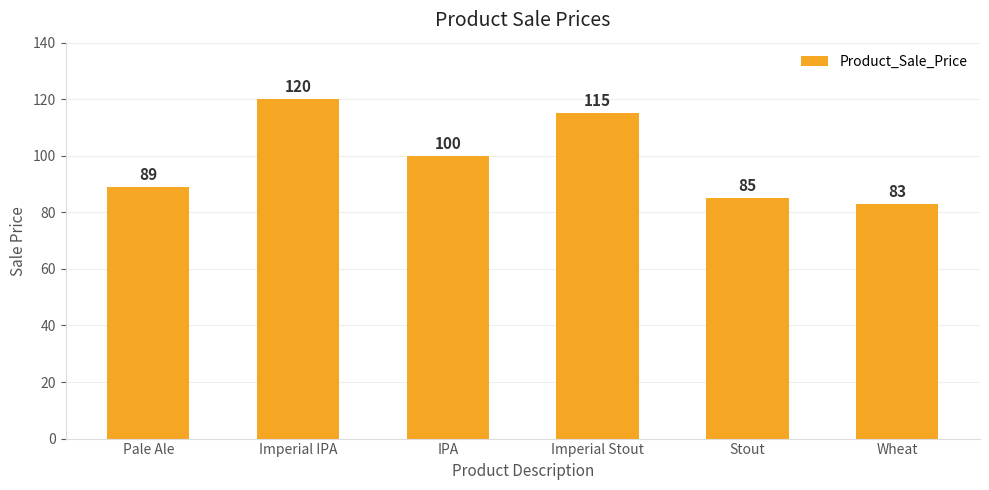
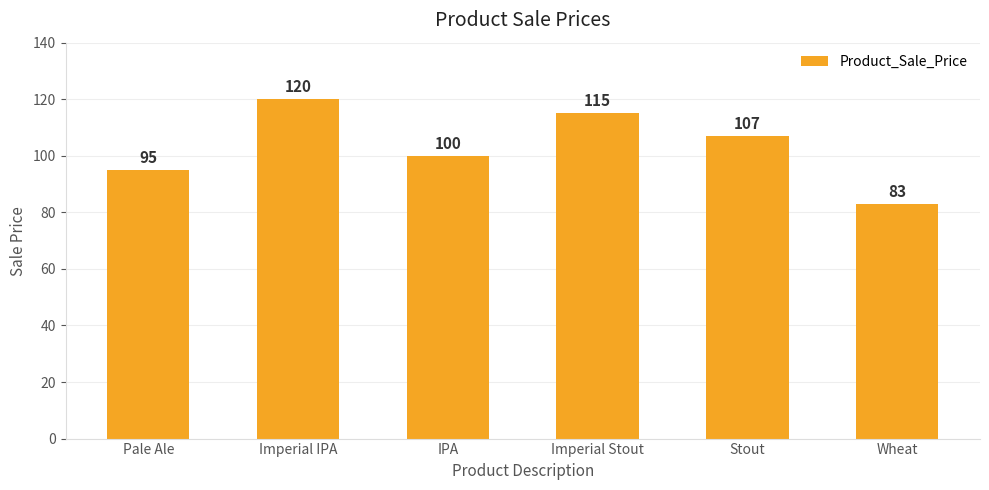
Pale Ale: 89 -> 95
Stout: 85 -> 107
